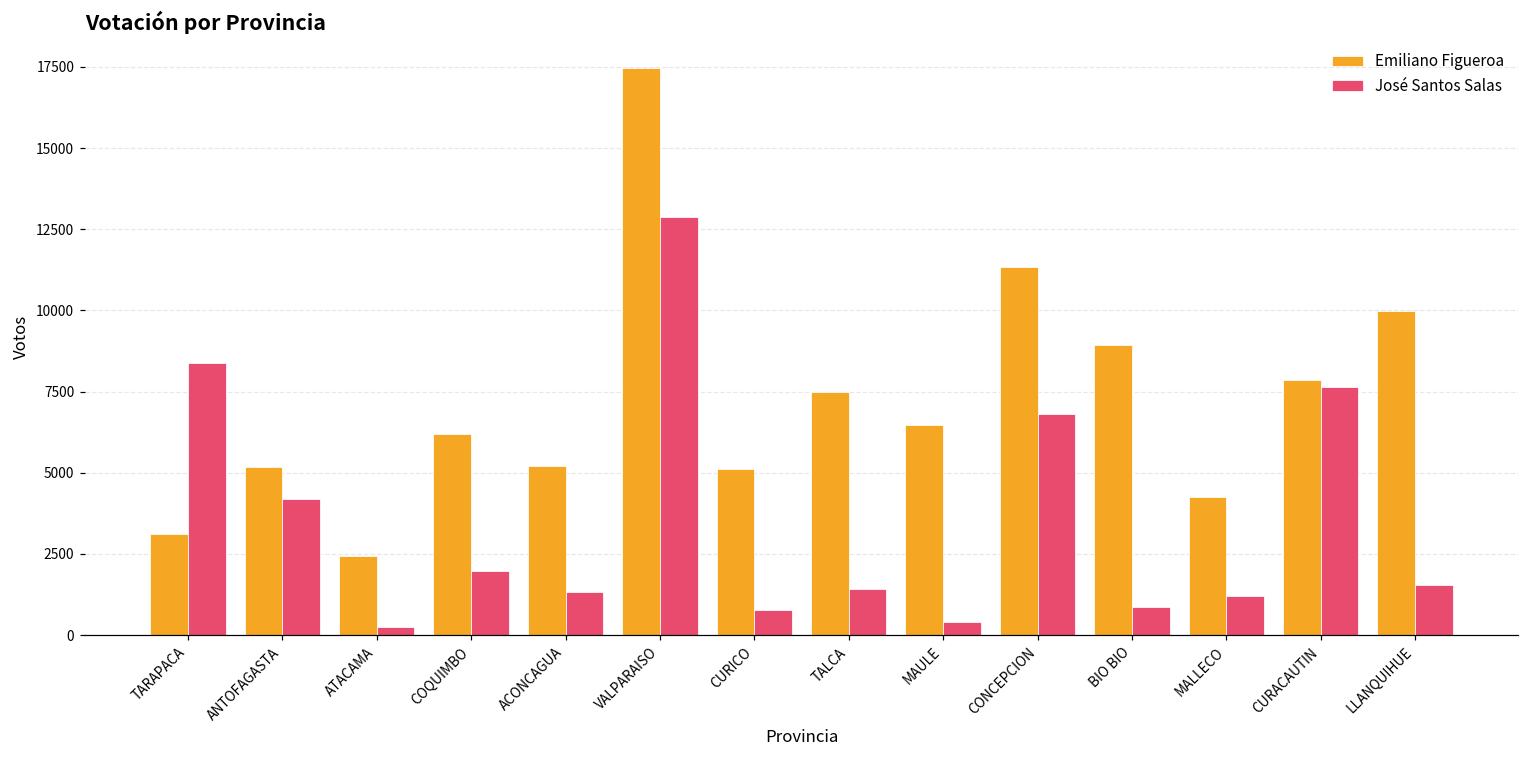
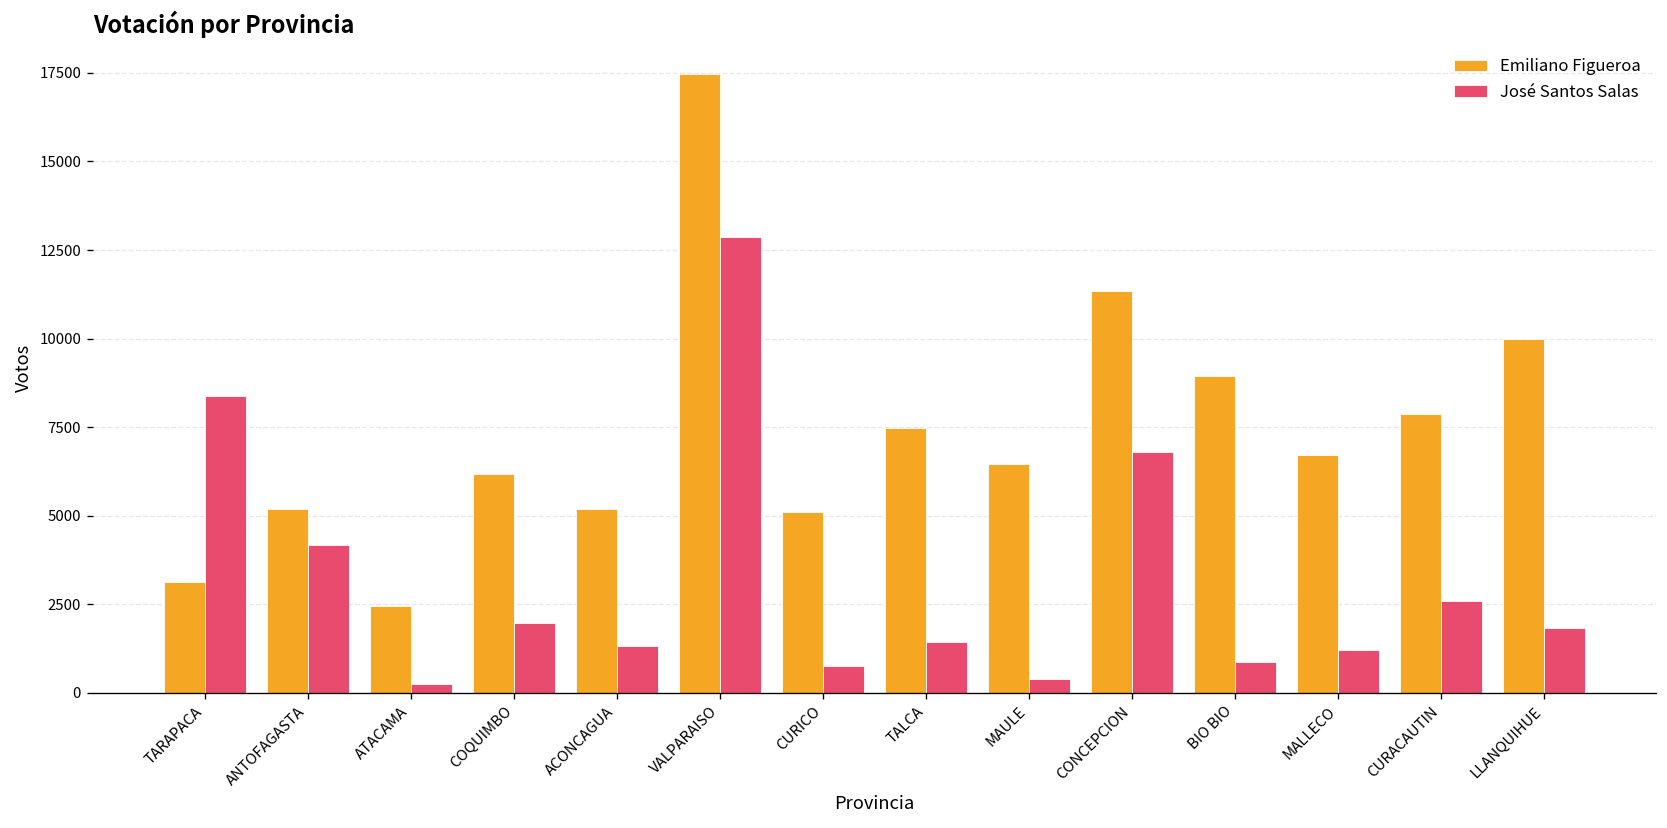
Emiliano Figueroa, MALLECO: 4300 -> 6700
José Santos Salas, CURACAUTIN: 7600 -> 2600
José Santos Salas, LLANQUIHUE: 1500 -> 1800
